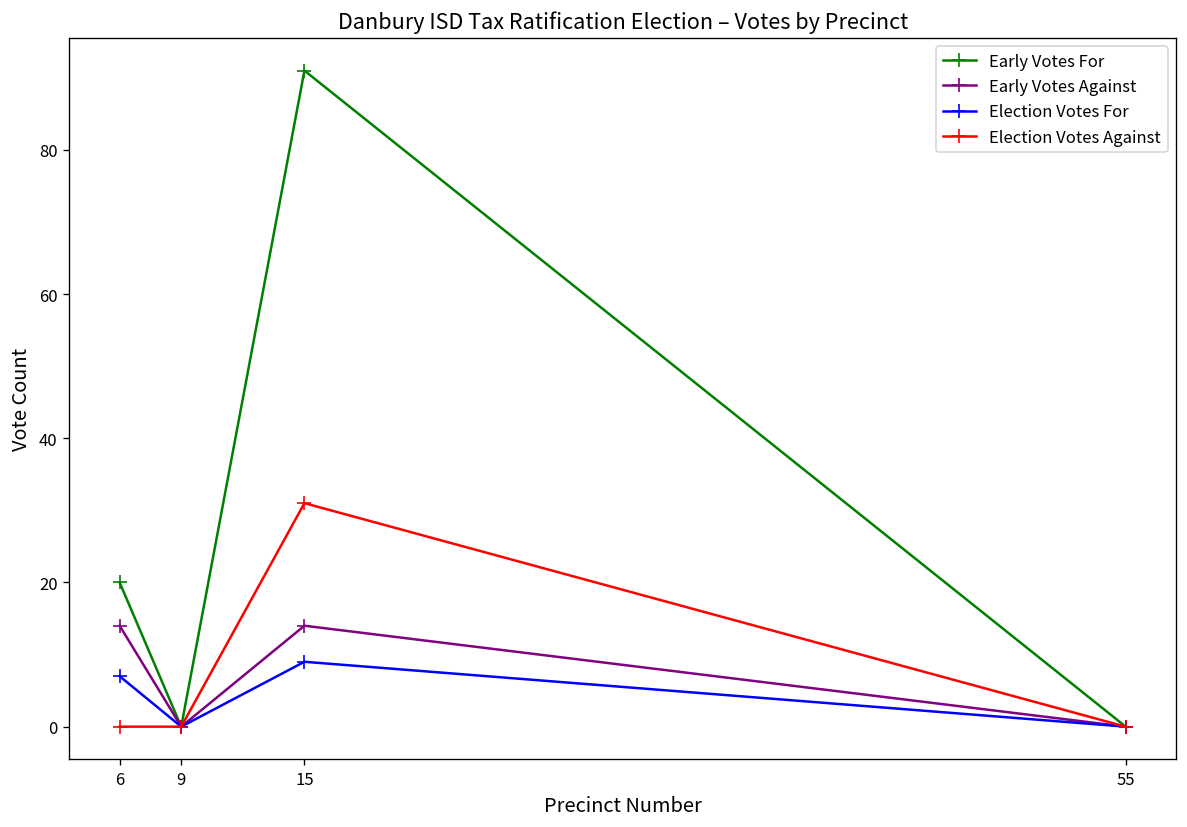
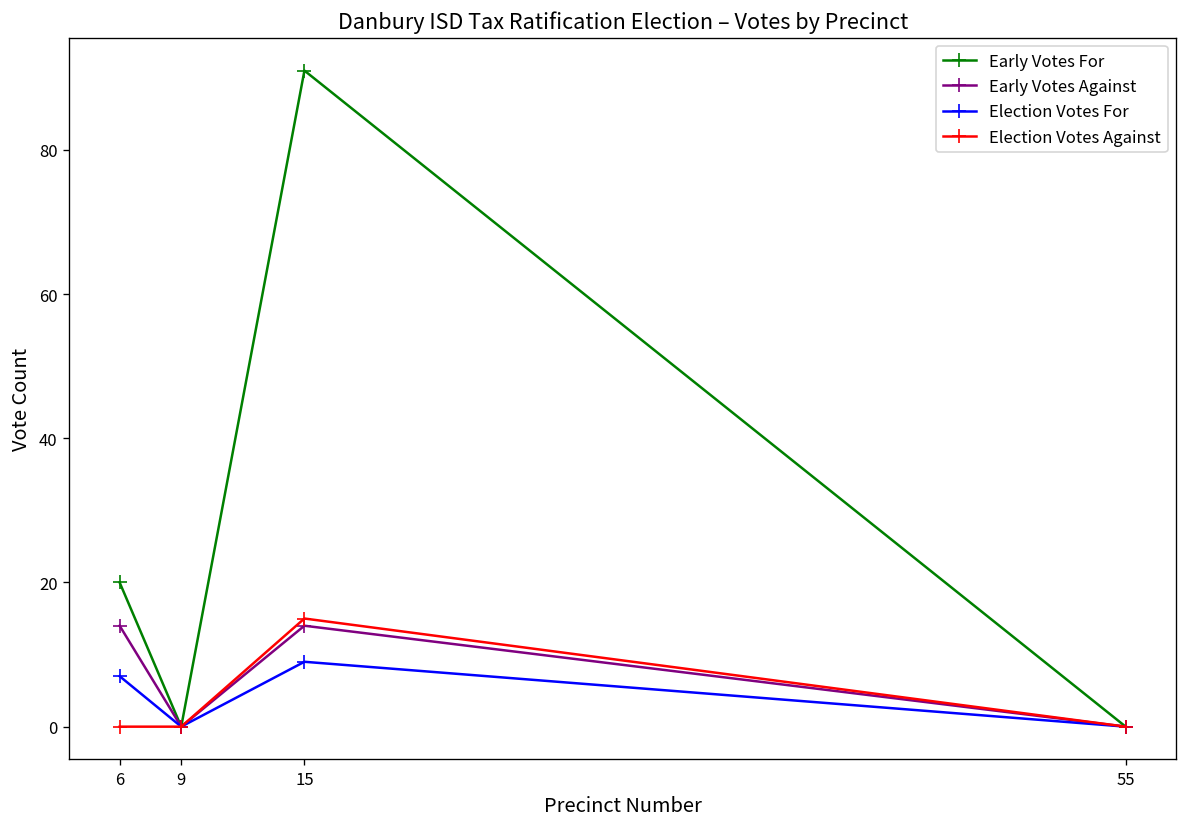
Election Votes Against, 15: 31 -> 15
